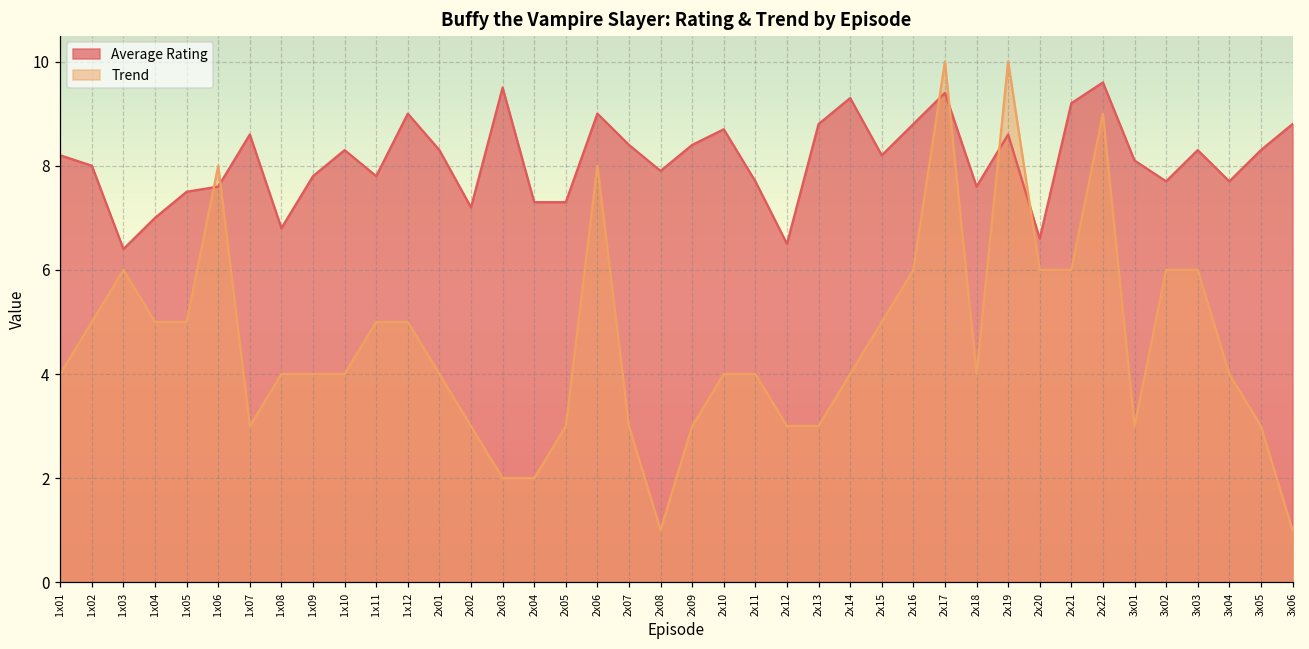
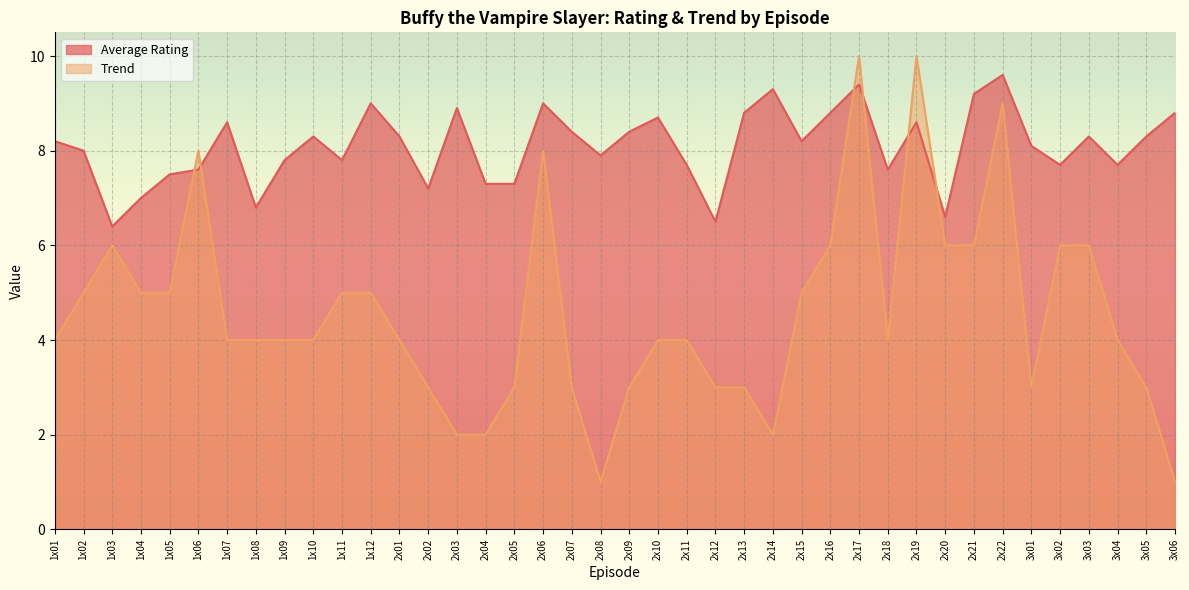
Trend, 1x07: 3 -> 4
Average Rating, 2x03: 9.5 -> 8.9
Trend, 2x14: 4 -> 2
